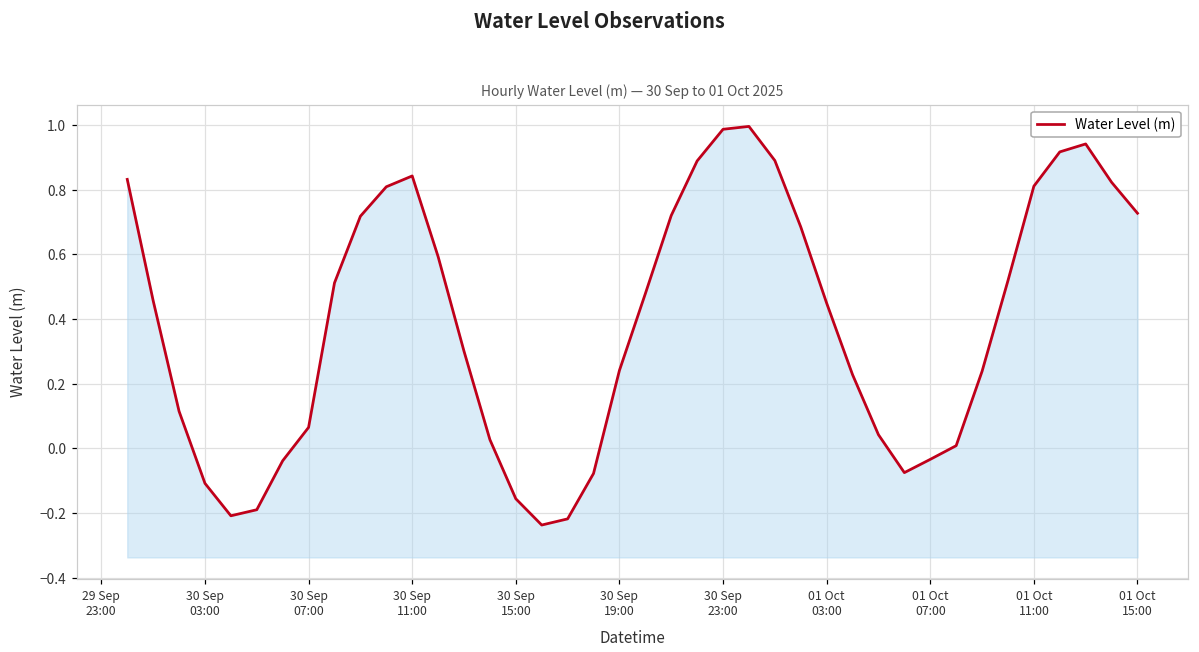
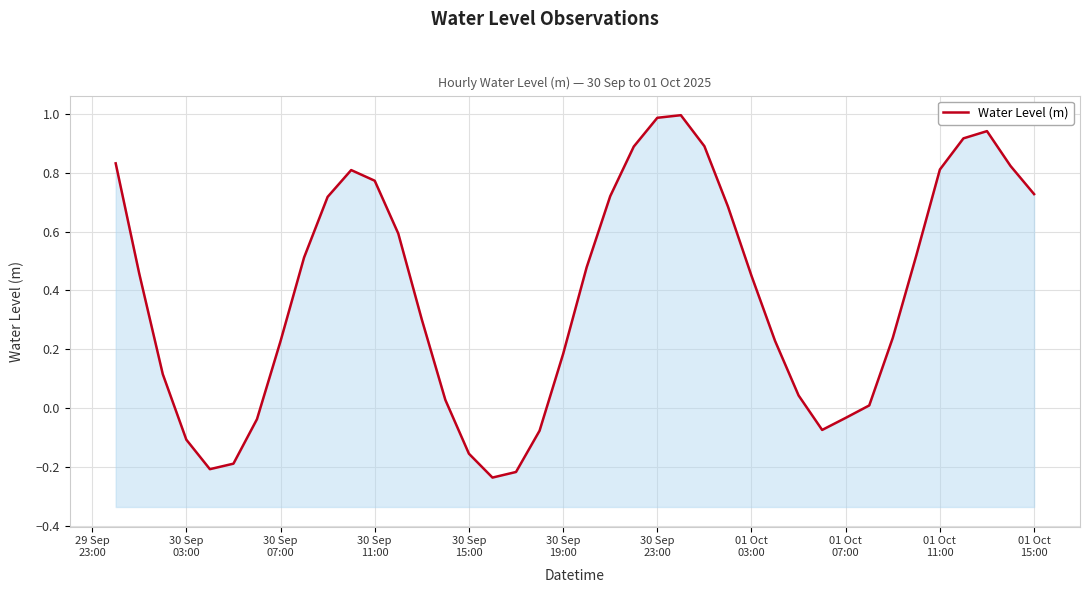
30 Sep 07:00: 0.07 -> 0.23
30 Sep 11:00: 0.84 -> 0.77
30 Sep 19:00: 0.24 -> 0.18
